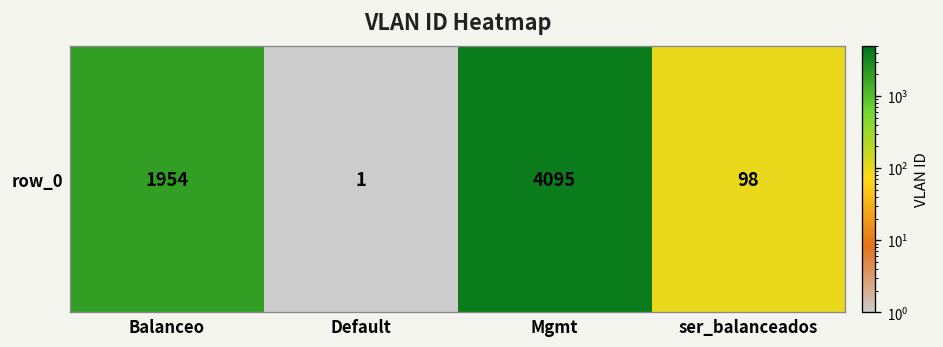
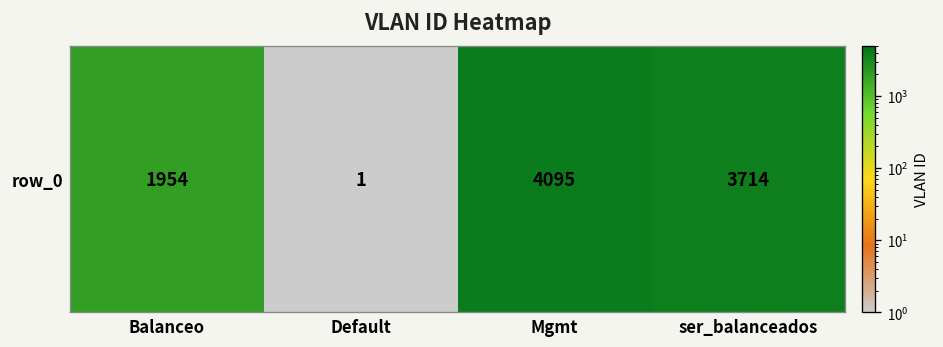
row_0, ser_balanceados: 98 -> 3714
